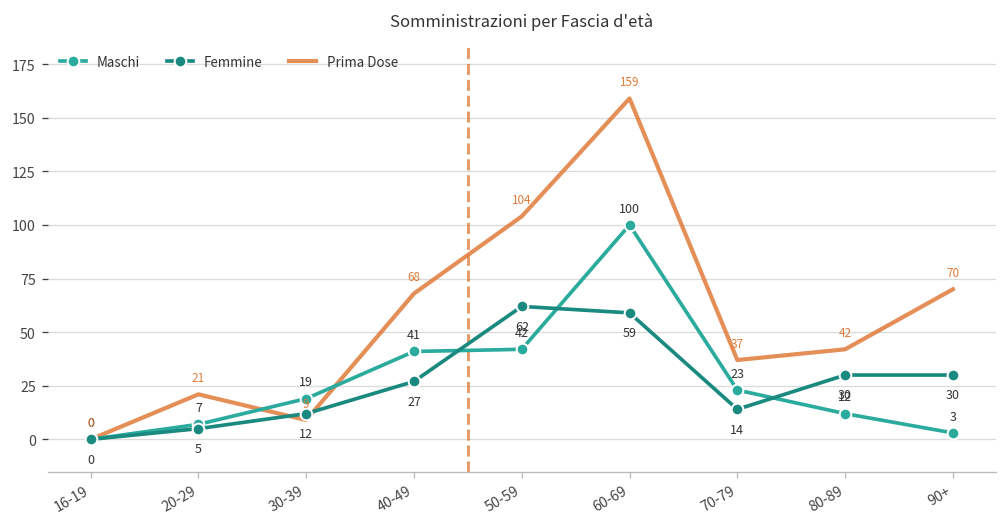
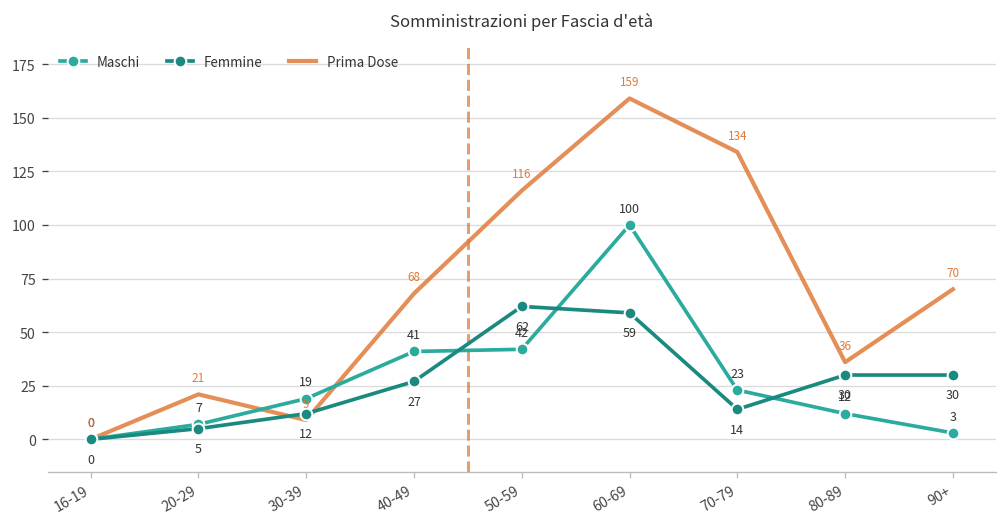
Prima Dose, 50-59: 104 -> 116
Prima Dose, 70-79: 37 -> 134
Prima Dose, 80-89: 42 -> 36
